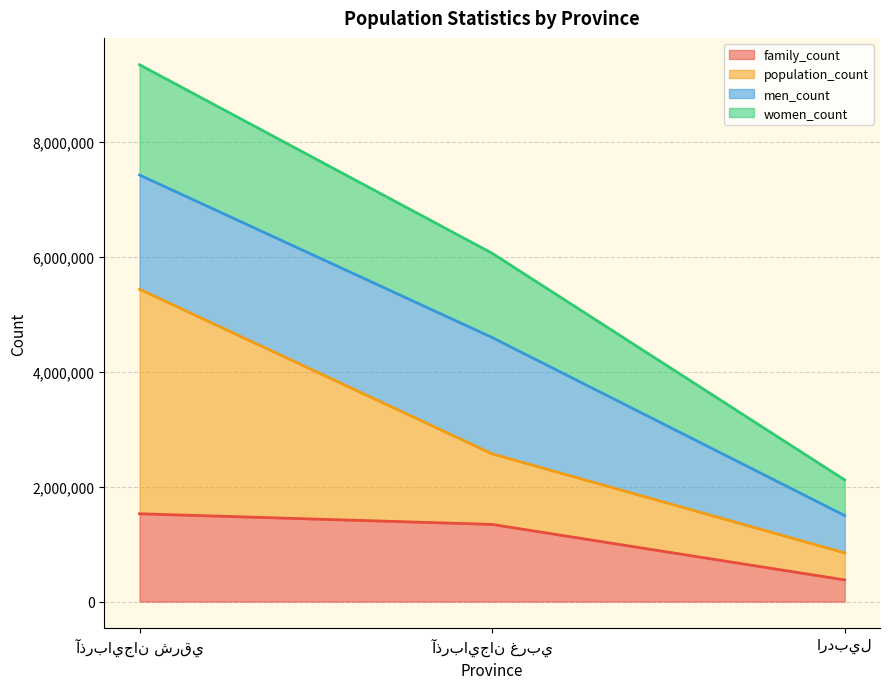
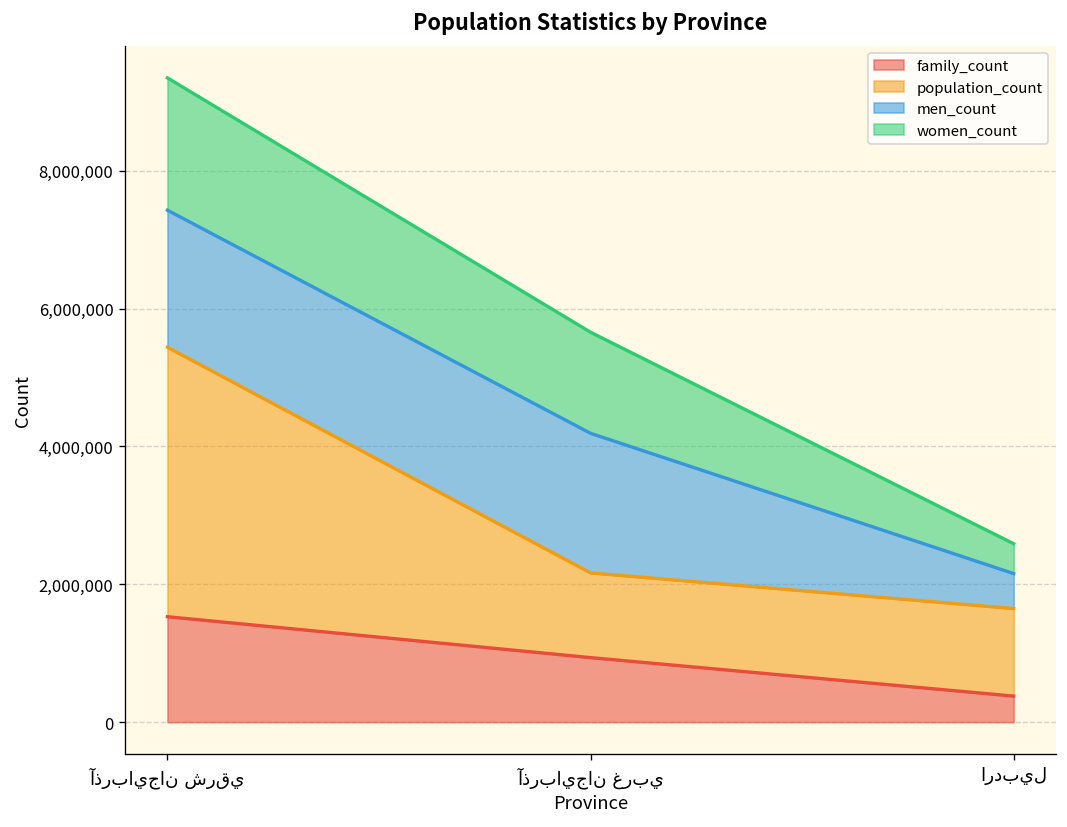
family_count, آذربايجان غربي: 1,300,000 -> 900,000
population_count, اردبيل: 500,000 -> 1,300,000
men_count, اردبيل: 700,000 -> 500,000
women_count, اردبيل: 600,000 -> 400,000
